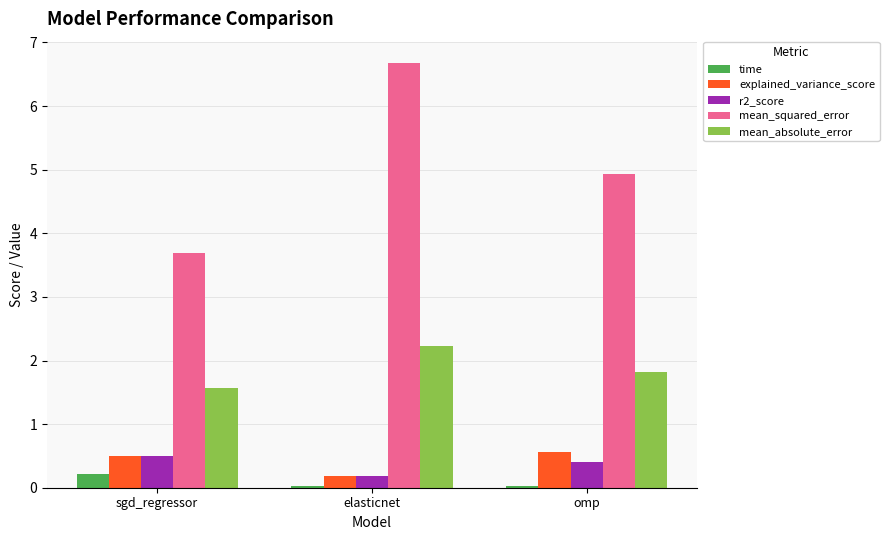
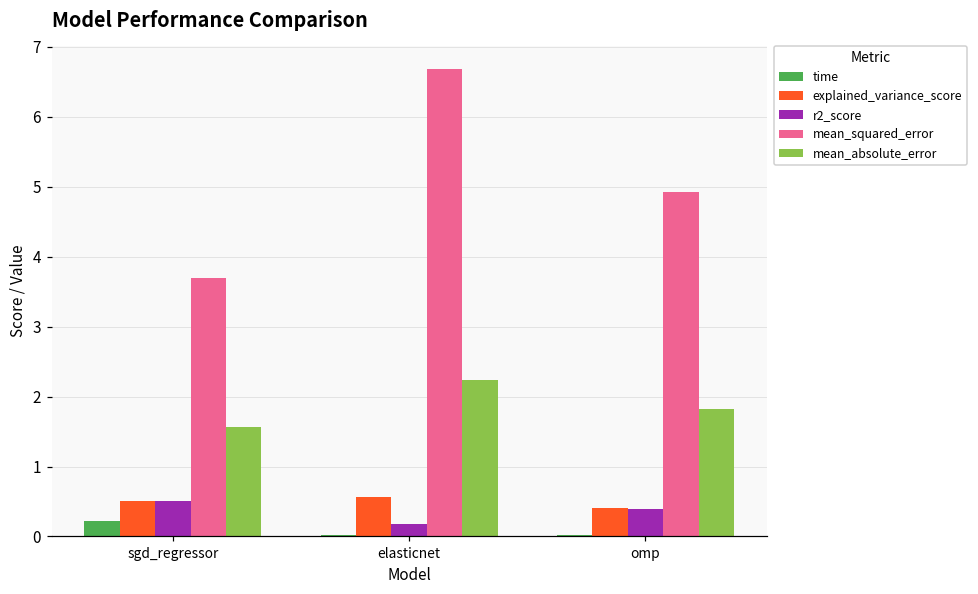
explained_variance_score, elasticnet: 0.2 -> 0.6
explained_variance_score, omp: 0.6 -> 0.4
